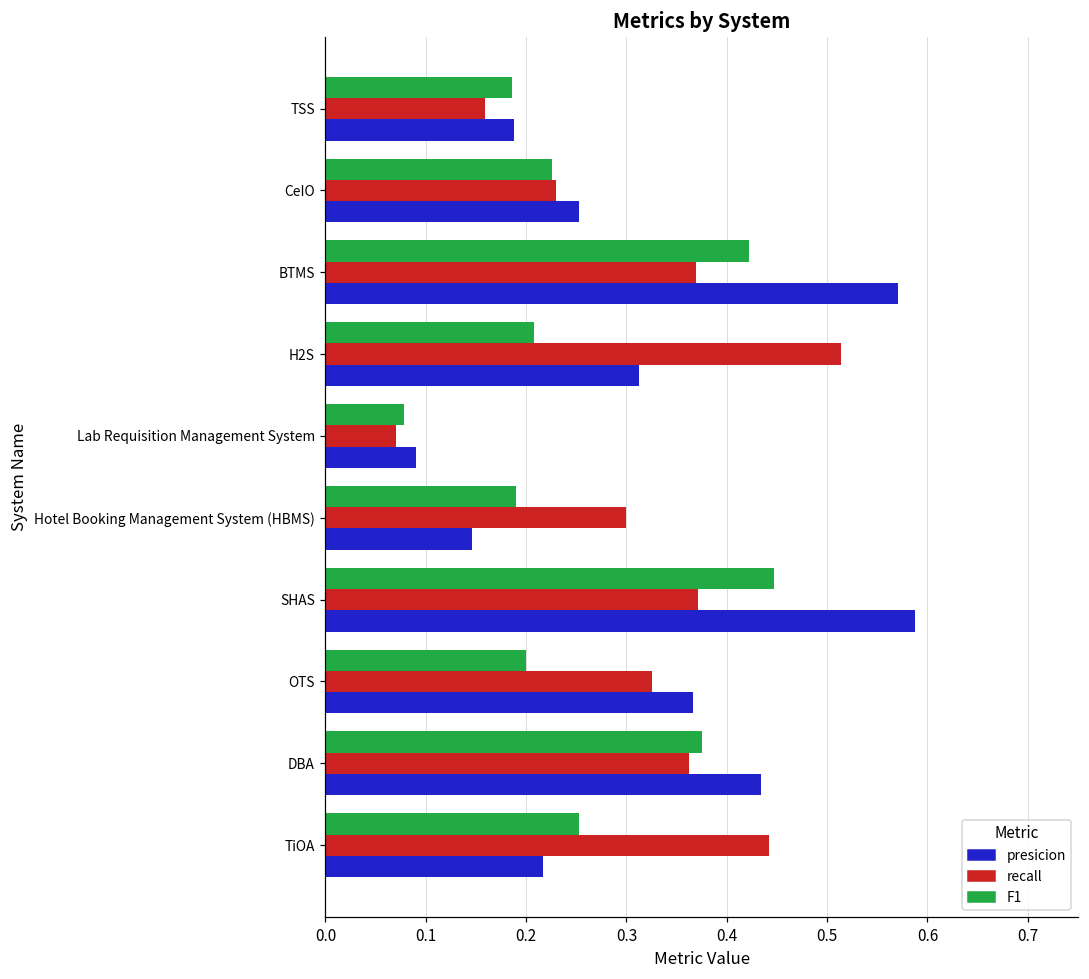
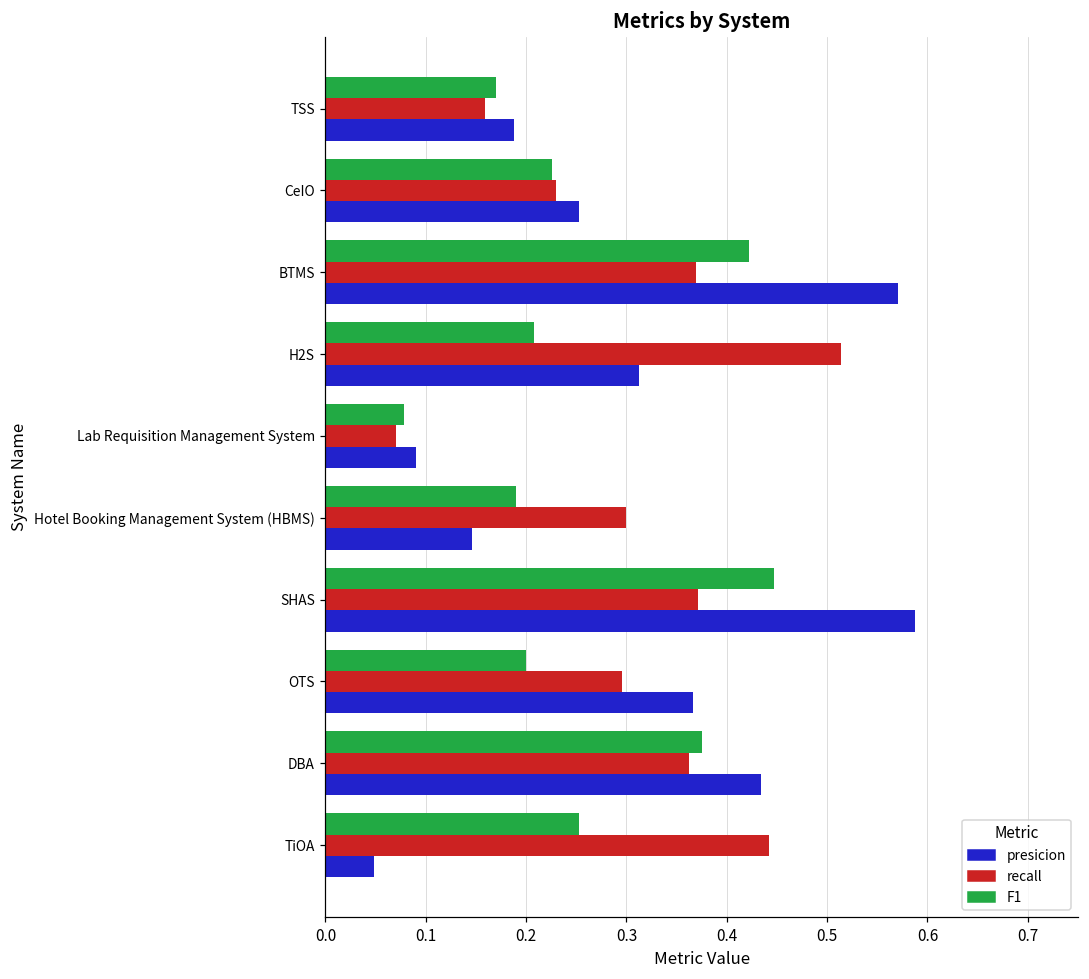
F1, TSS: 0.19 -> 0.17
recall, OTS: 0.33 -> 0.30
presicion, TiOA: 0.22 -> 0.05
